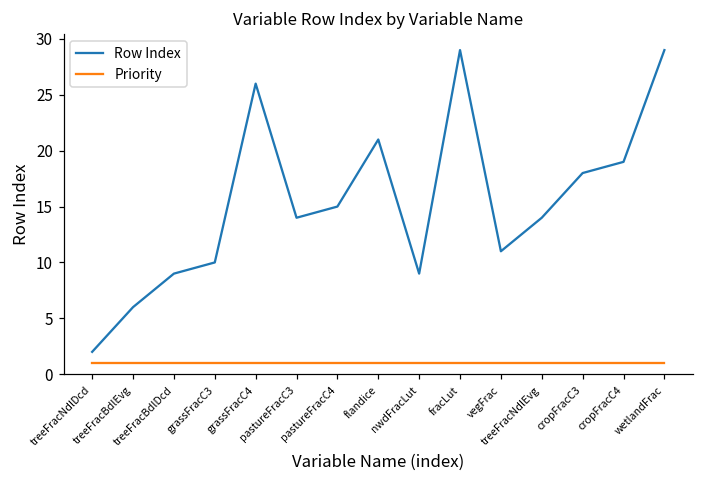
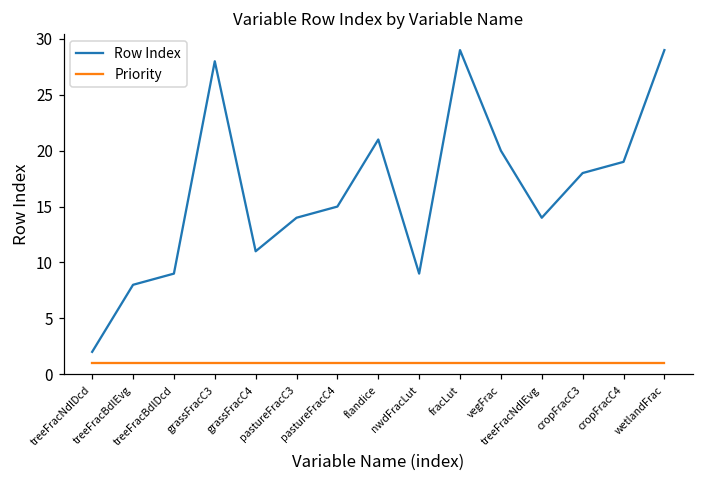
Row Index, treeFracBdlEvg: 6 -> 8
Row Index, grassFracC3: 10 -> 28
Row Index, grassFracC4: 26 -> 11
Row Index, vegFrac: 11 -> 20
